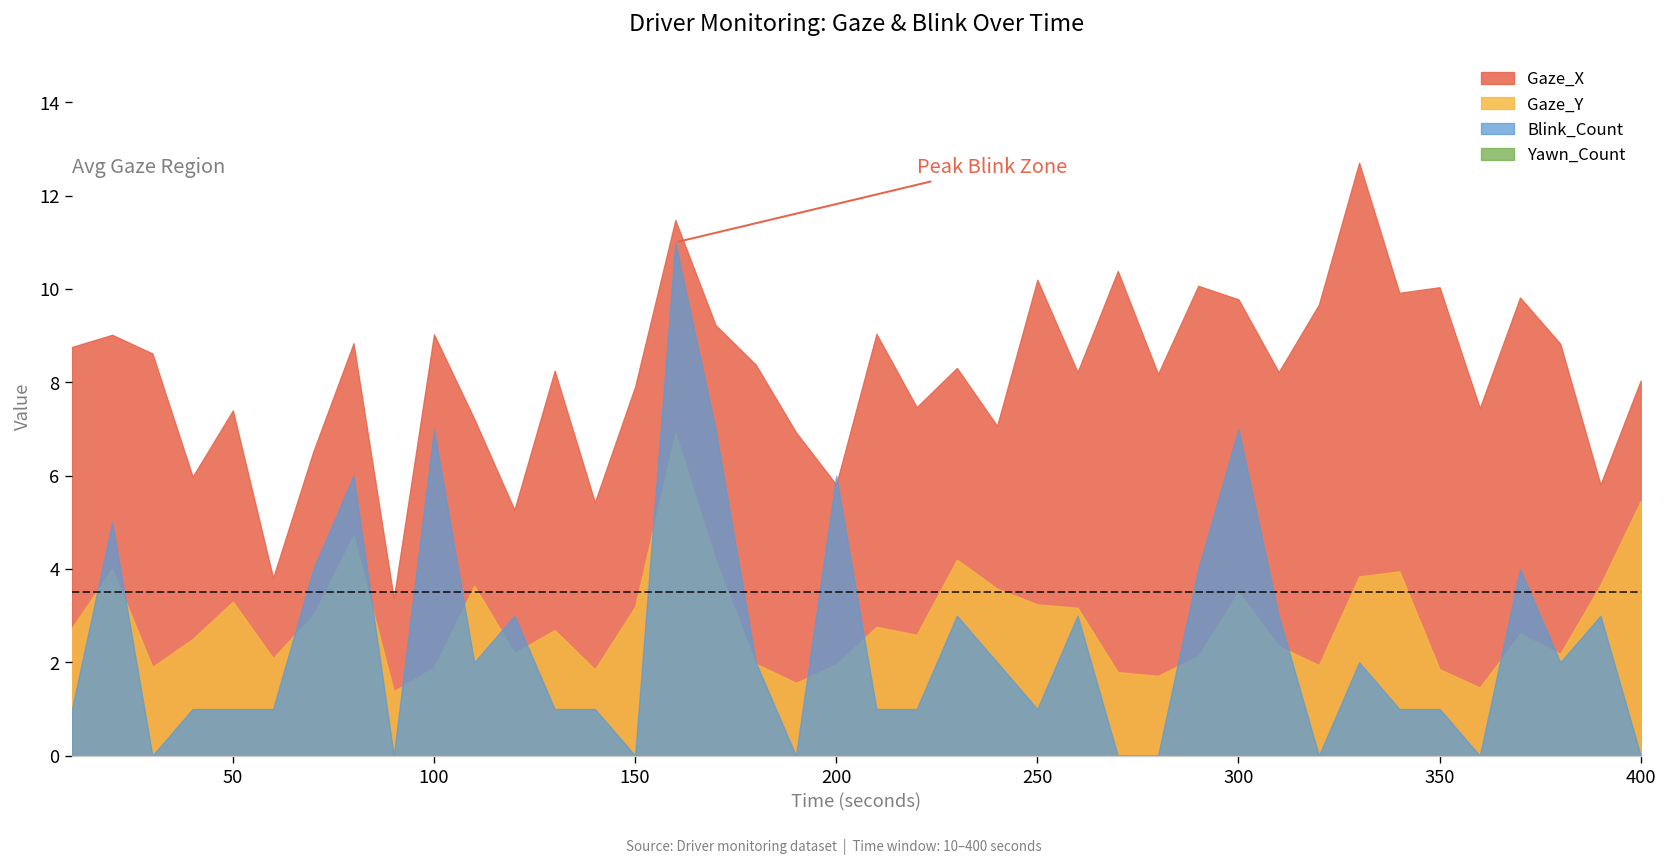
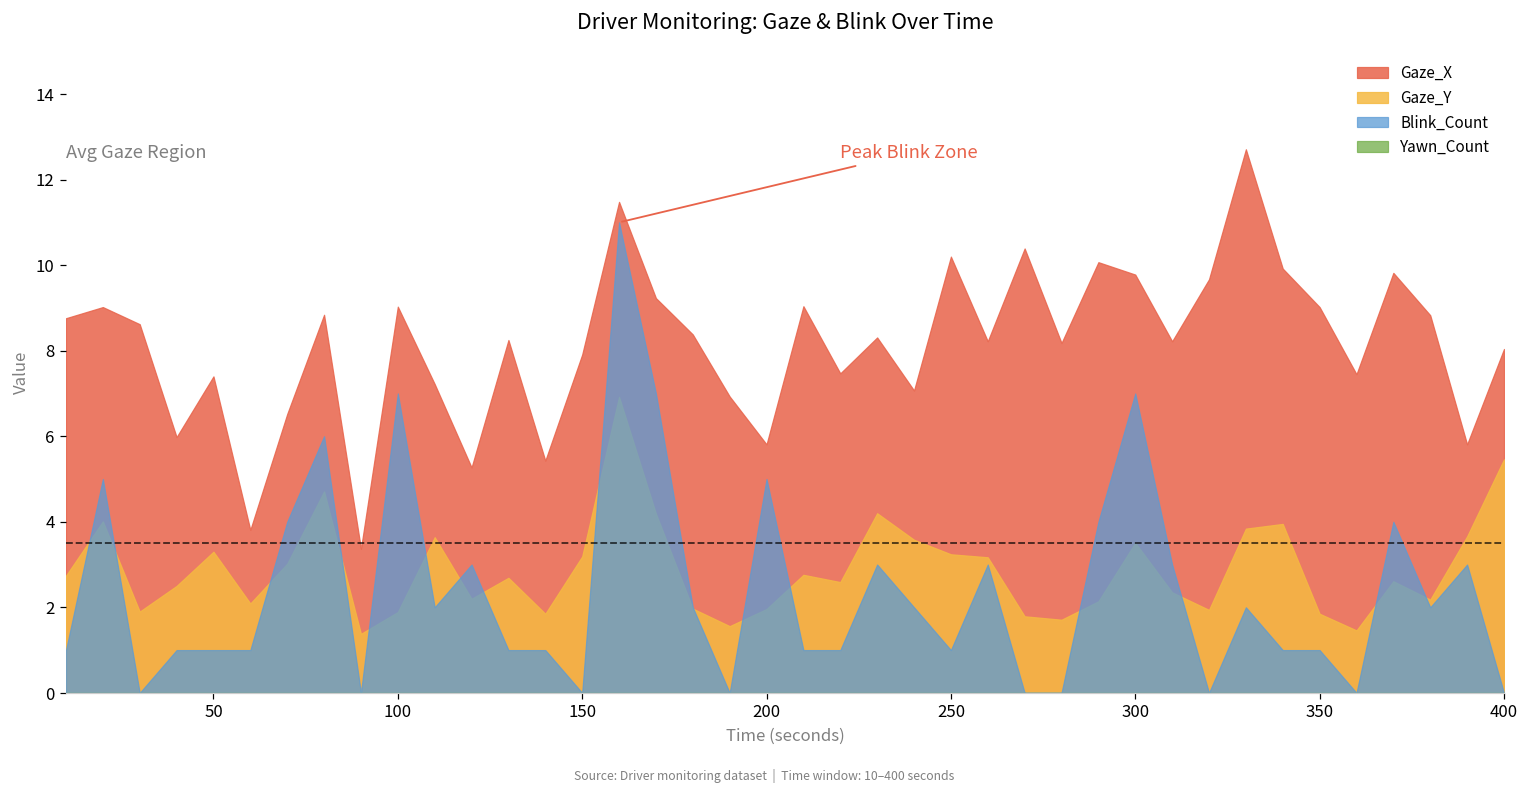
Blink_Count, 200: 6 -> 5
Gaze_X, 350: 10.0 -> 9.0
